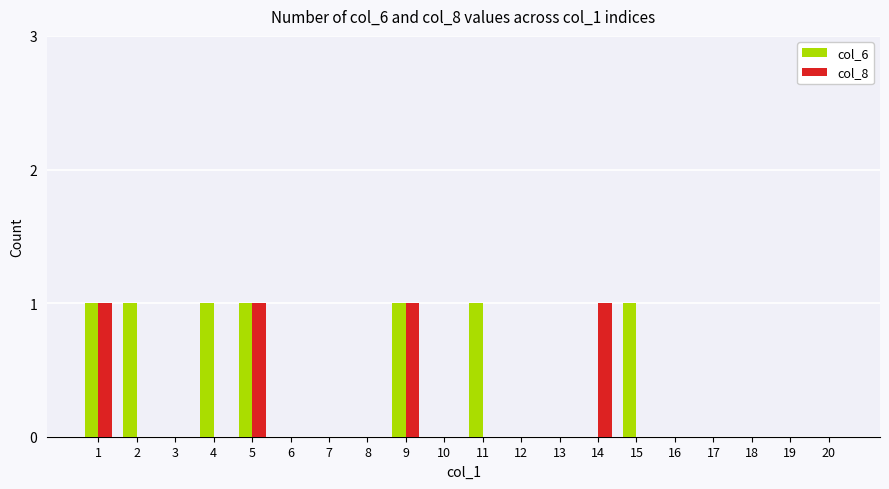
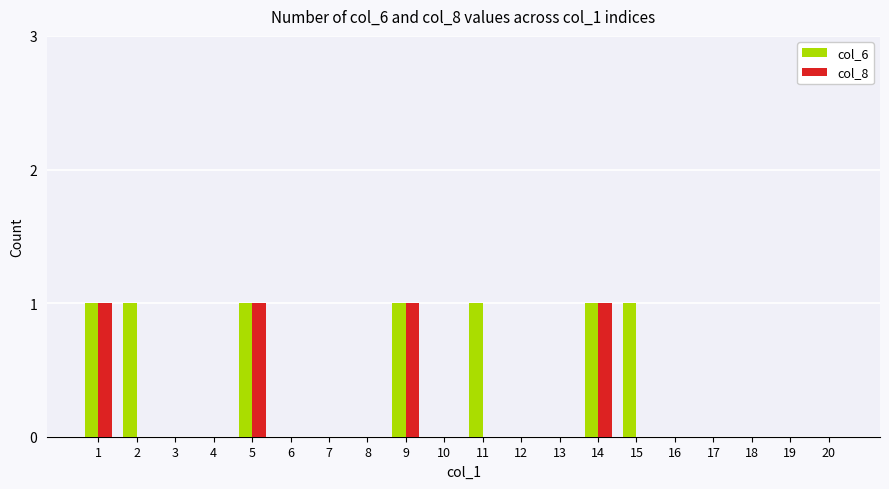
col_6, 4: 1 -> 0
col_6, 14: 0 -> 1
